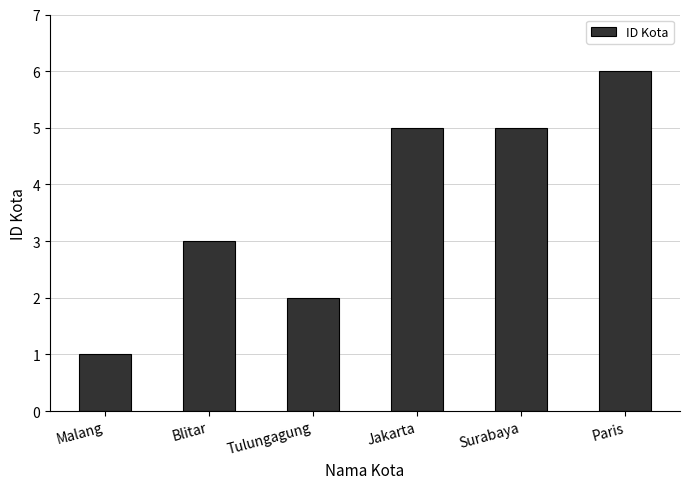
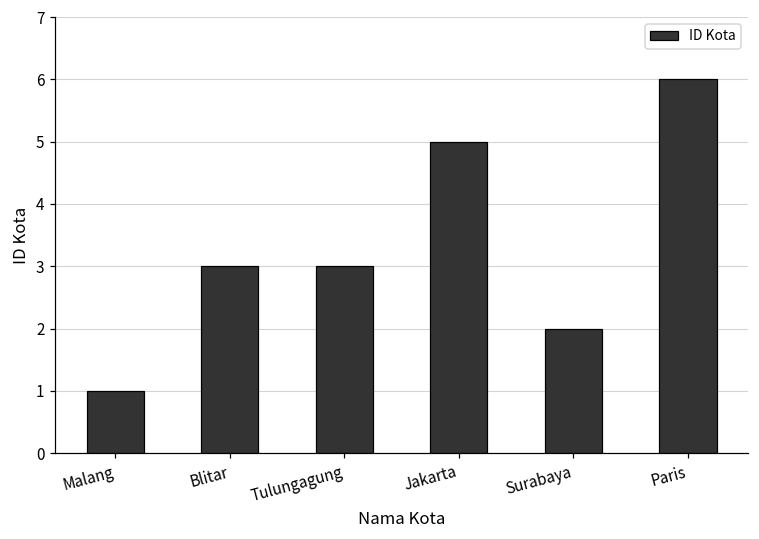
Tulungagung: 2 -> 3
Surabaya: 5 -> 2
